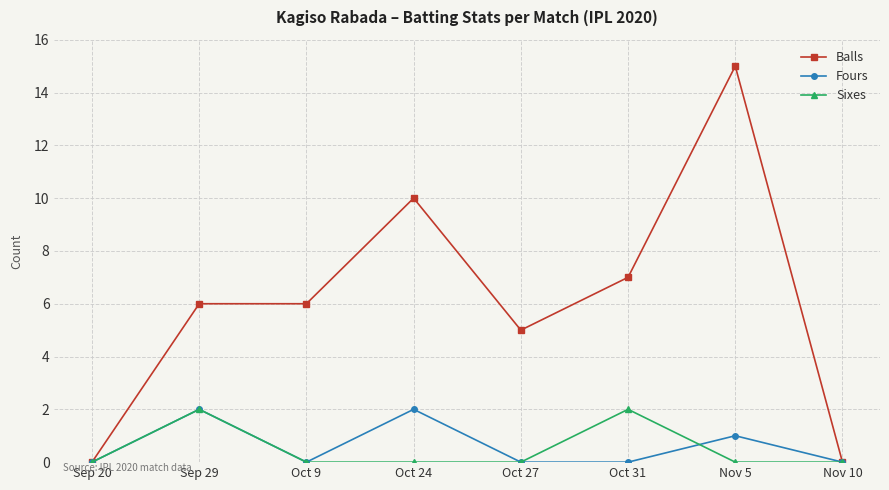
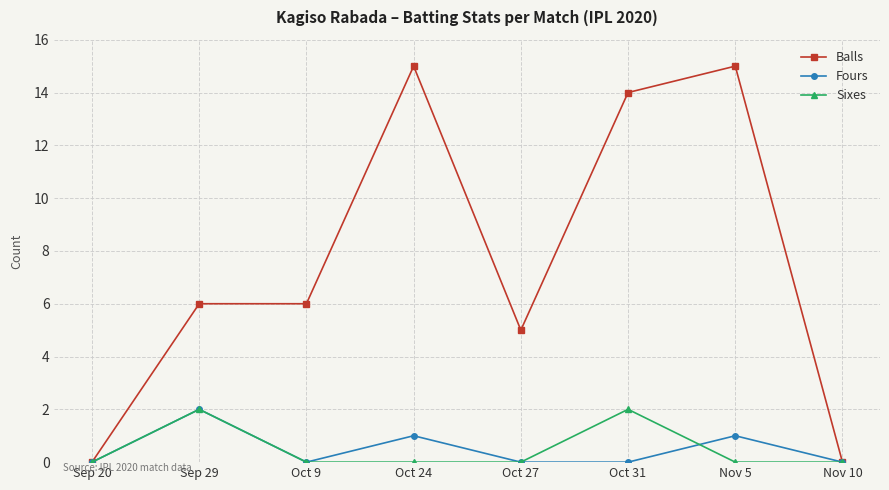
Balls, Oct 24: 10 -> 15
Fours, Oct 24: 2 -> 1
Balls, Oct 31: 7 -> 14
